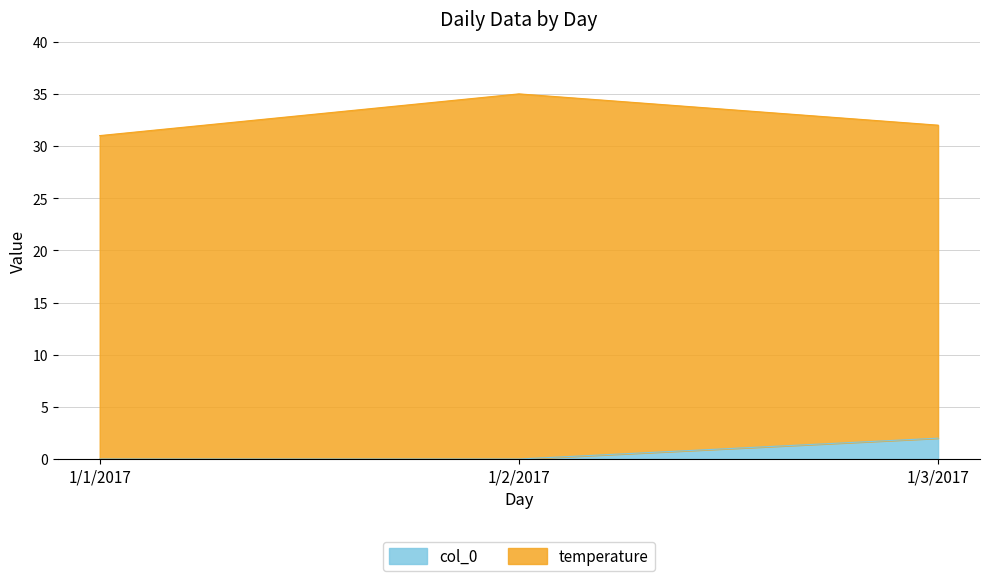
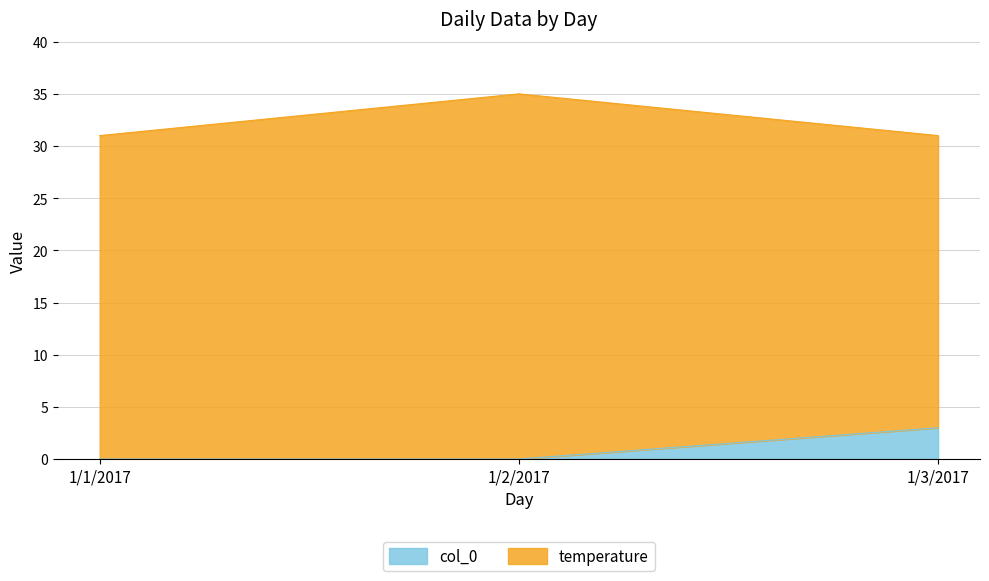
col_0, 1/3/2017: 2 -> 3
temperature, 1/3/2017: 30 -> 28
